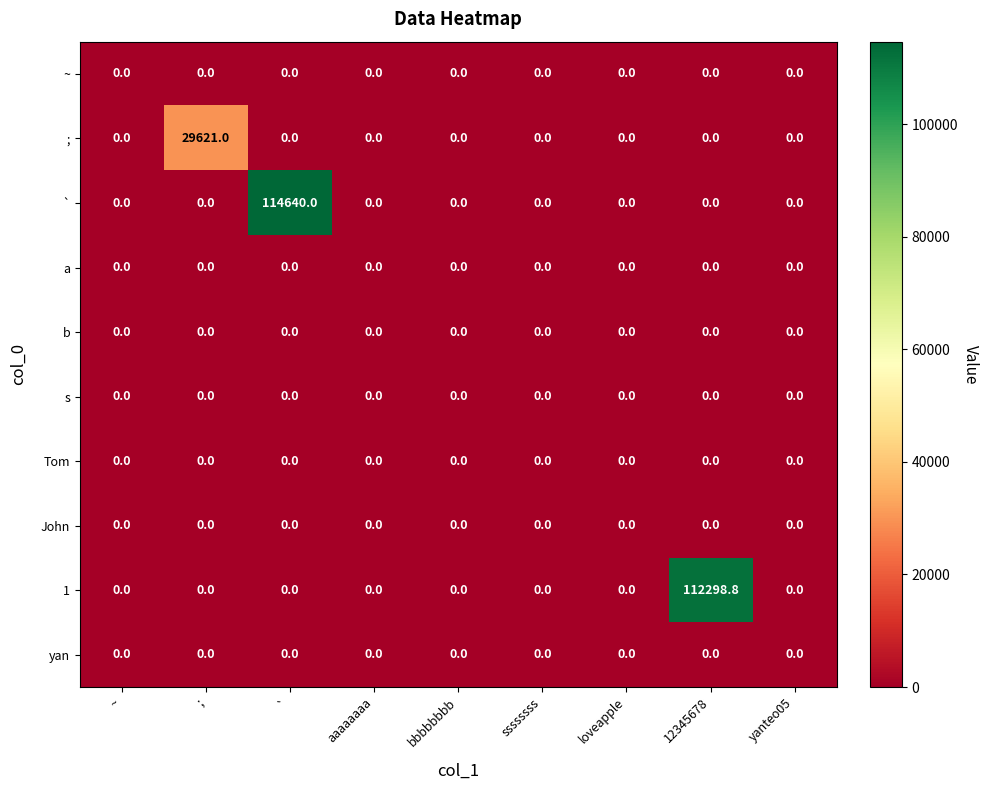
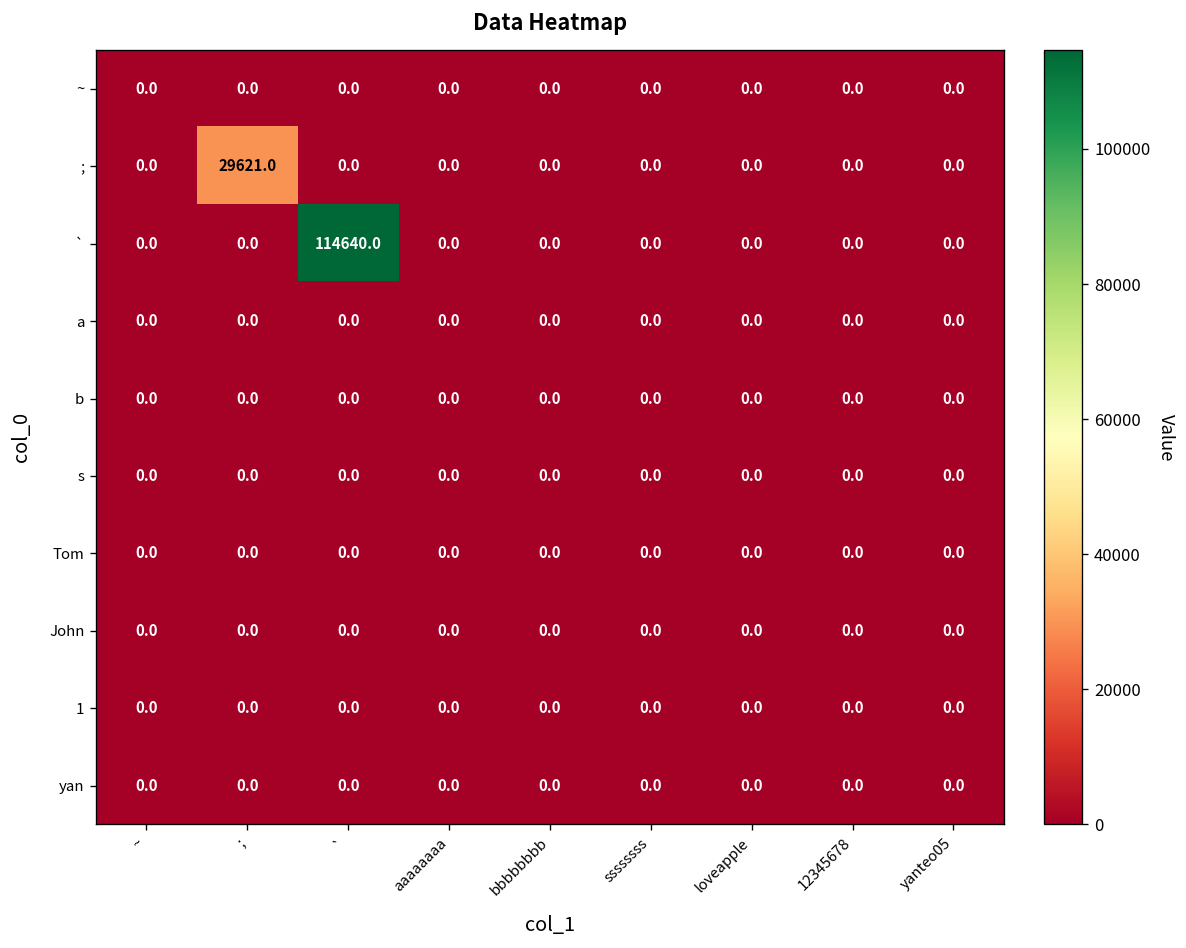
1, 12345678: 112298.8 -> 0.0
